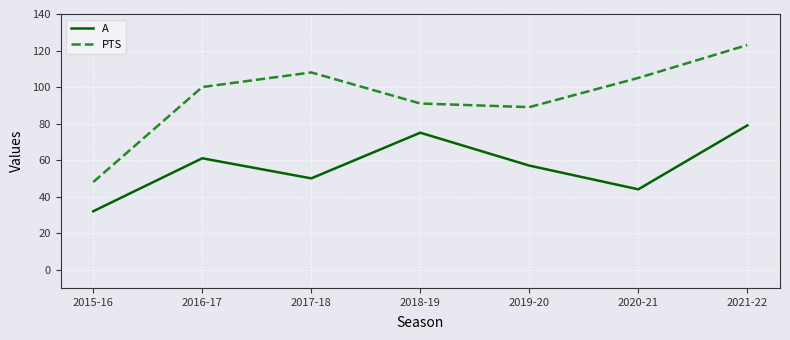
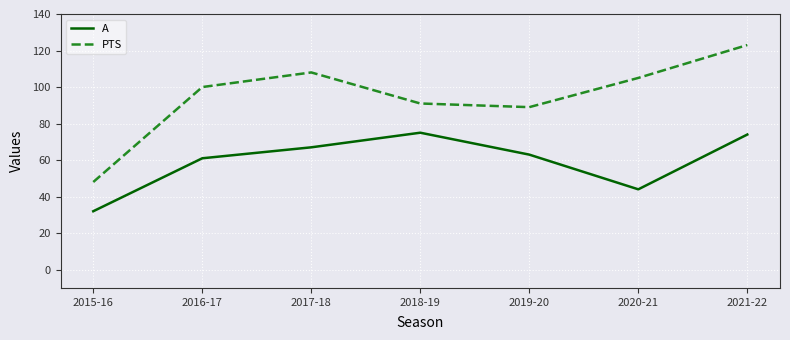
A, 2017-18: 50 -> 67
A, 2019-20: 57 -> 63
A, 2021-22: 79 -> 74
